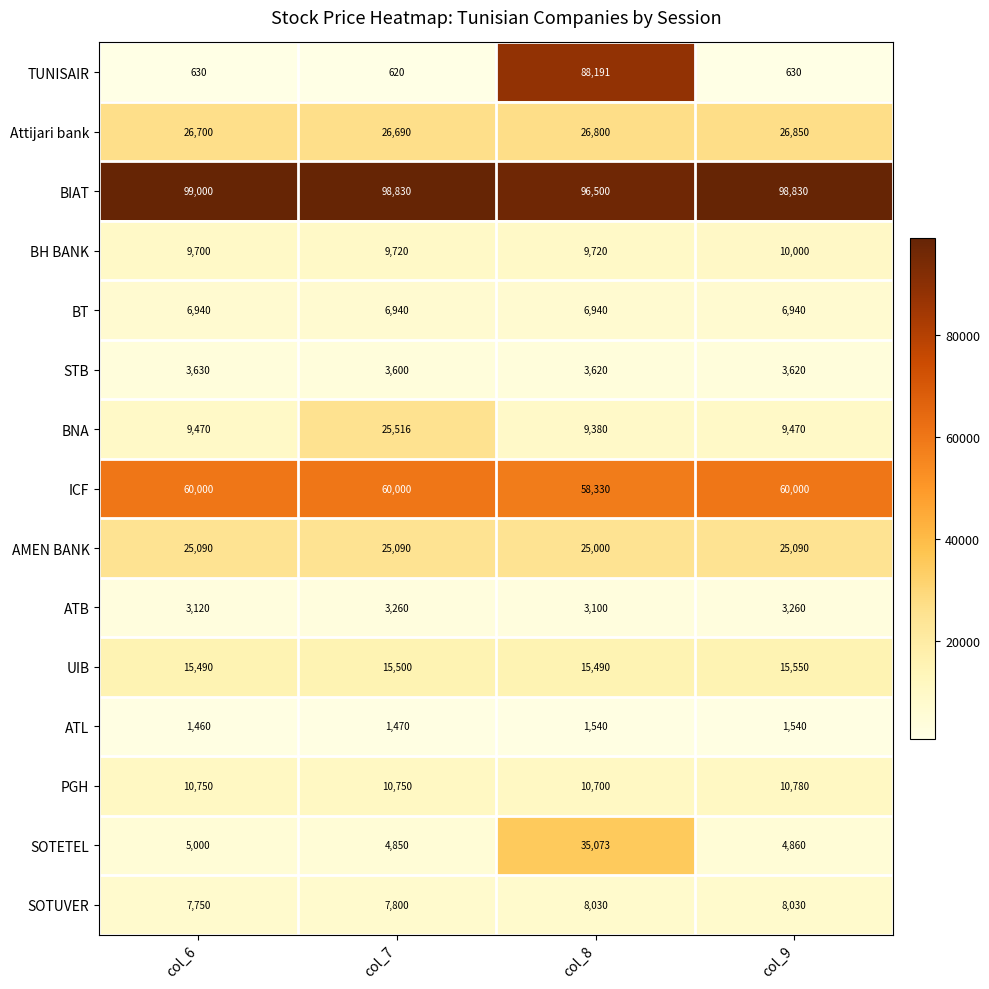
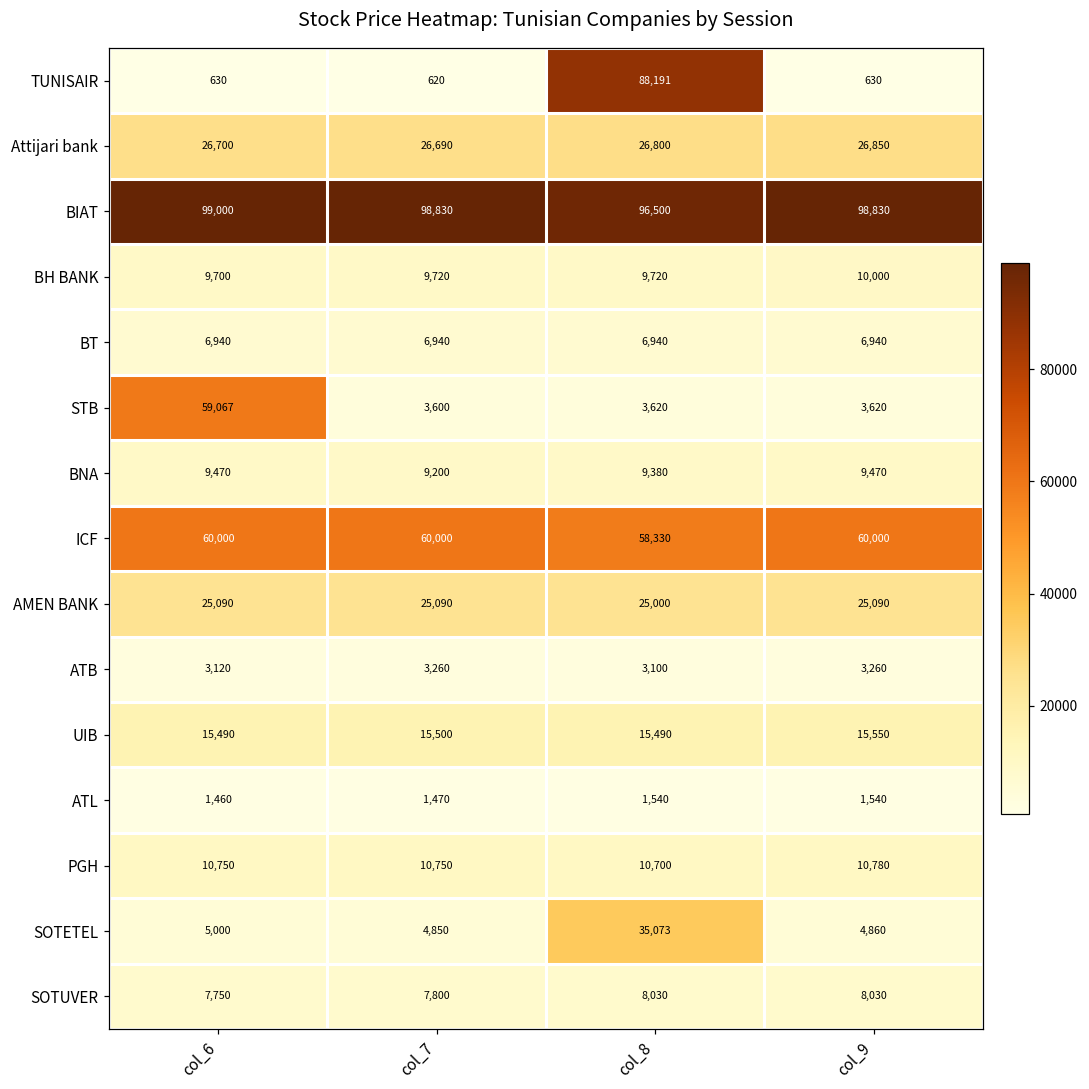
STB, col_6: 3,630 -> 59,067
BNA, col_7: 25,516 -> 9,200
